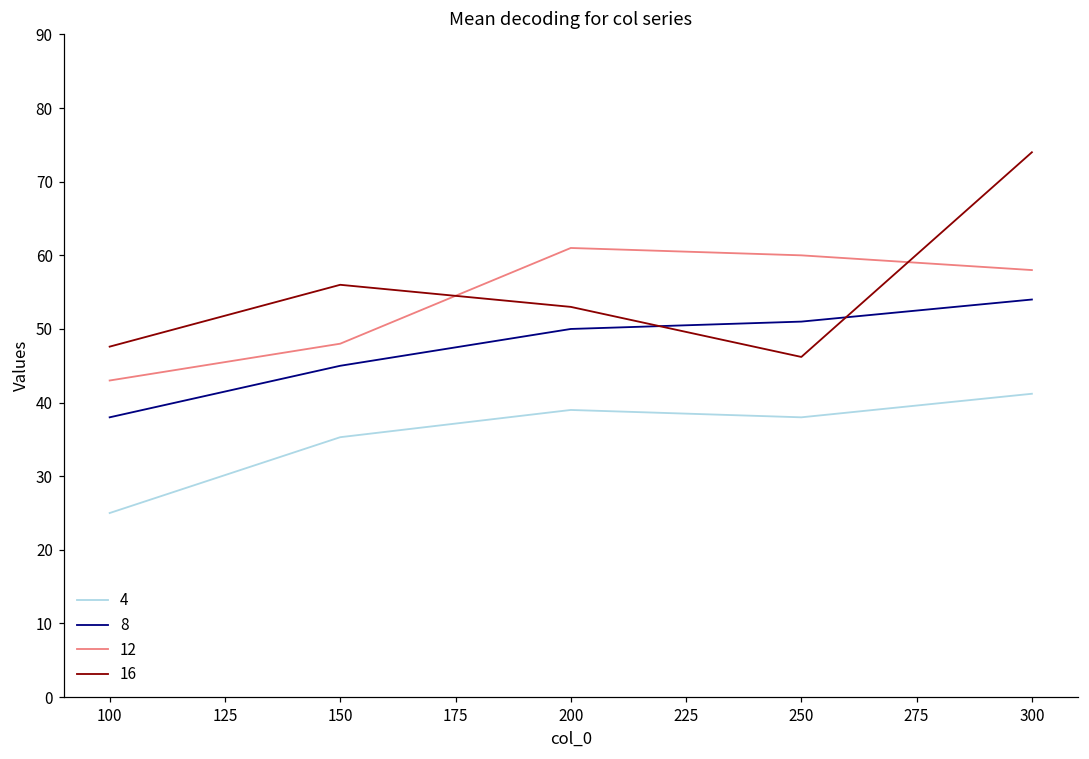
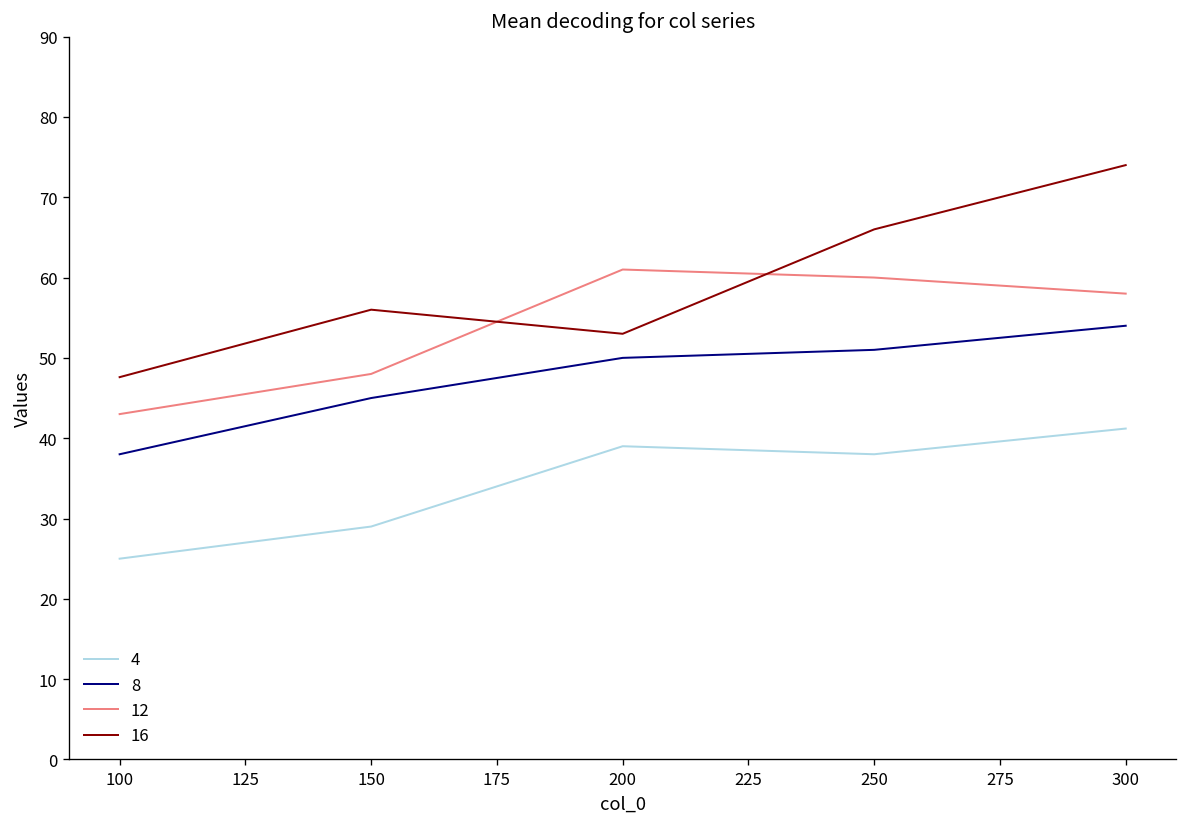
4, 150: 35 -> 29
16, 250: 46 -> 66
